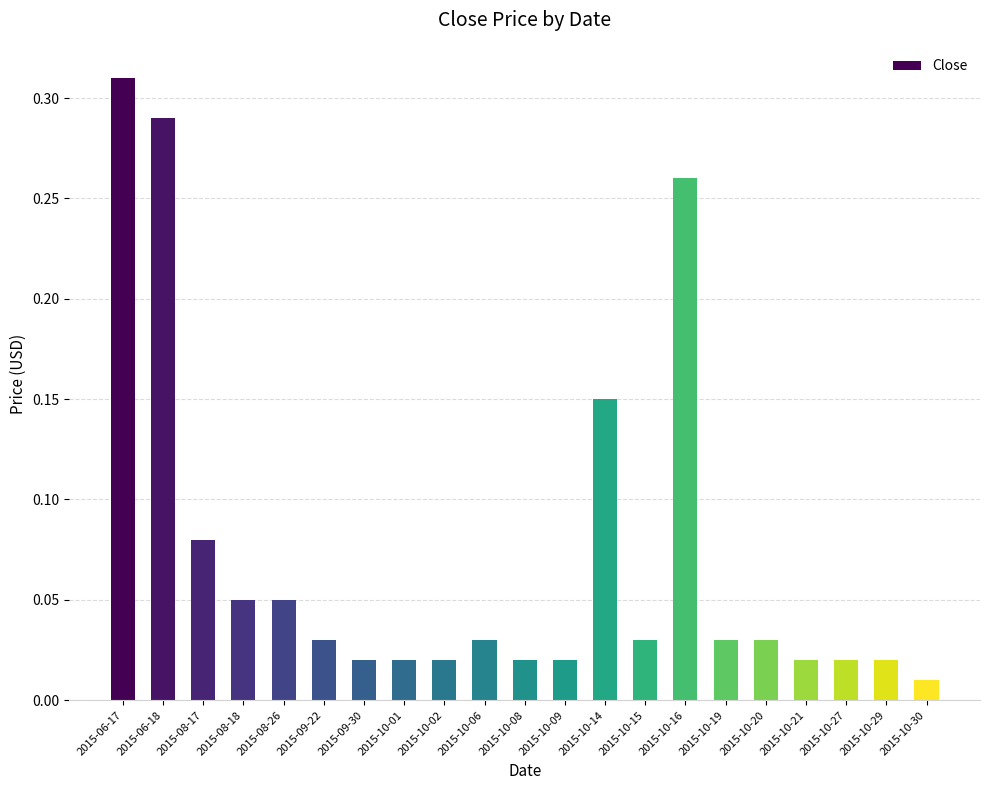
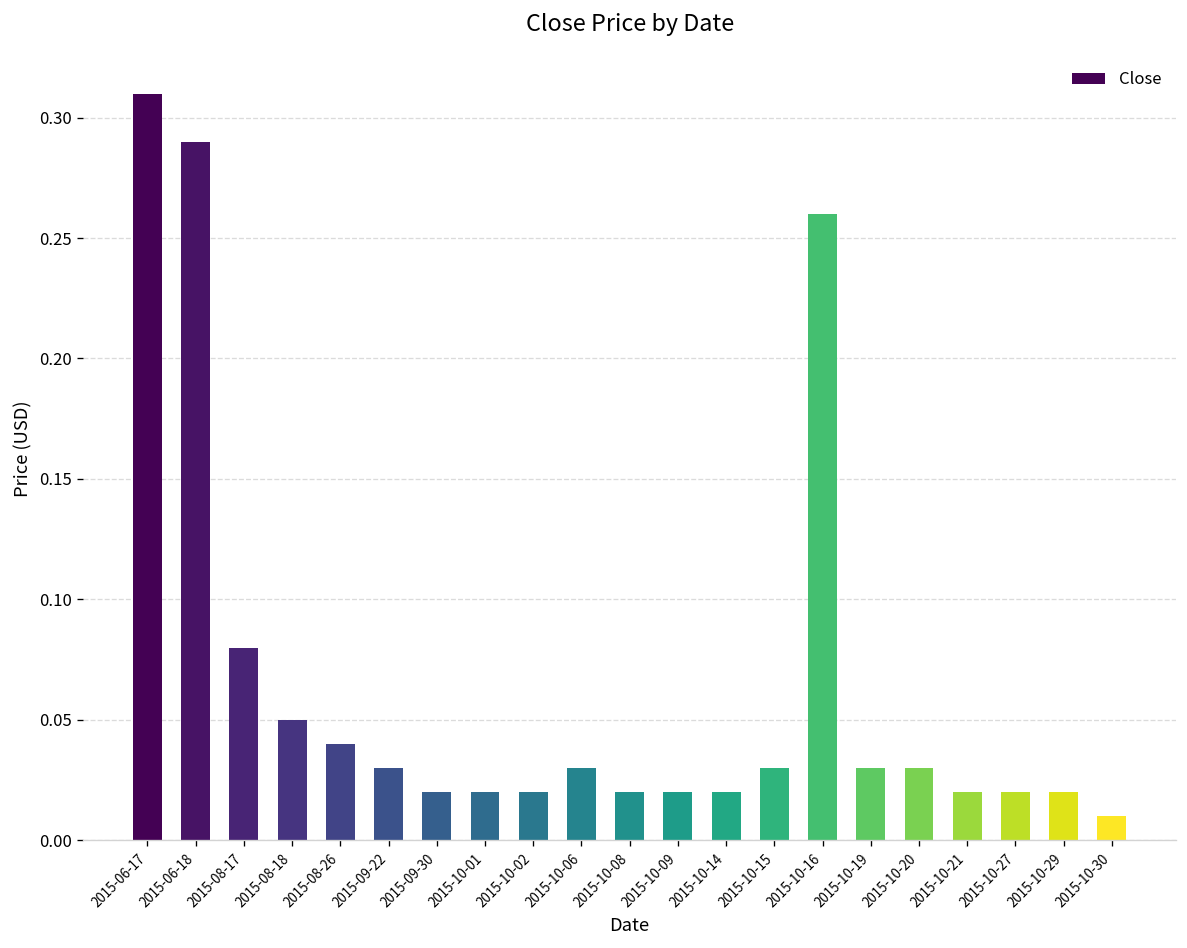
2015-08-26: 0.05 -> 0.04
2015-10-14: 0.15 -> 0.02
